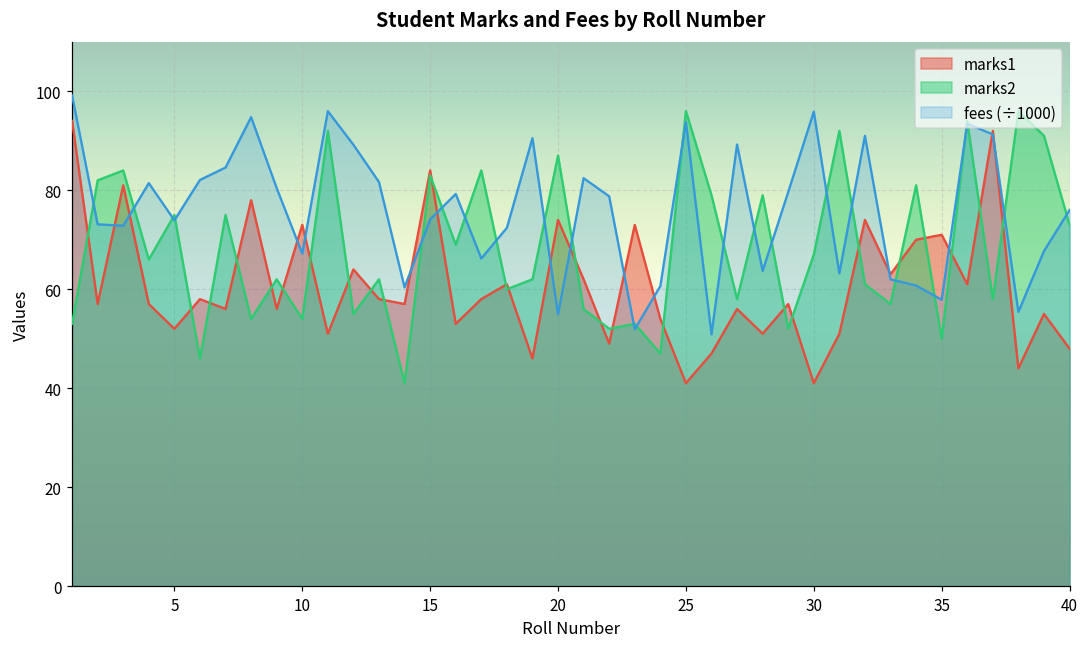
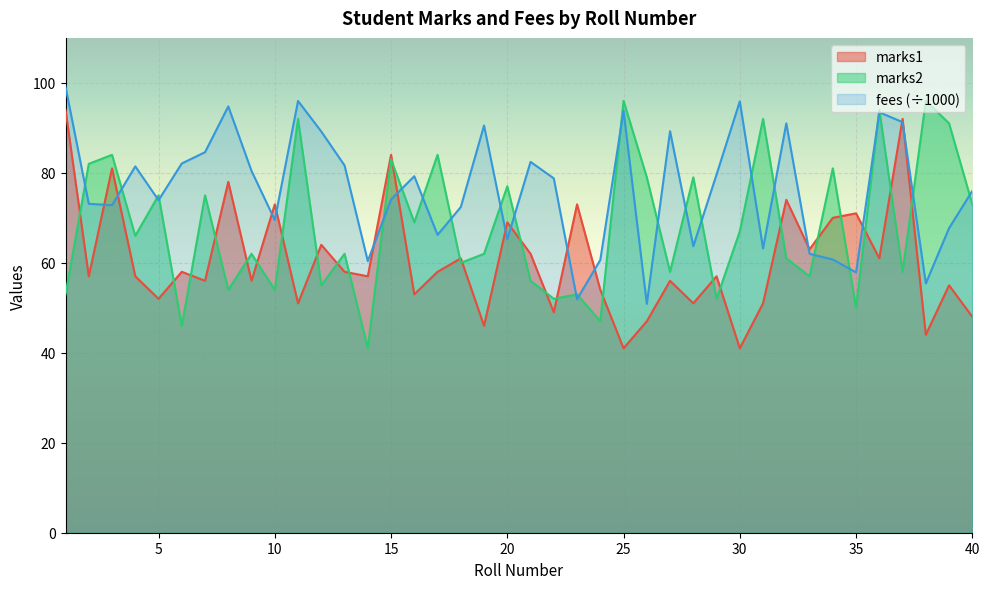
fees (÷1000), 10: 67 -> 70
marks1, 20: 74 -> 69
marks2, 20: 87 -> 77
fees (÷1000), 20: 55 -> 65
